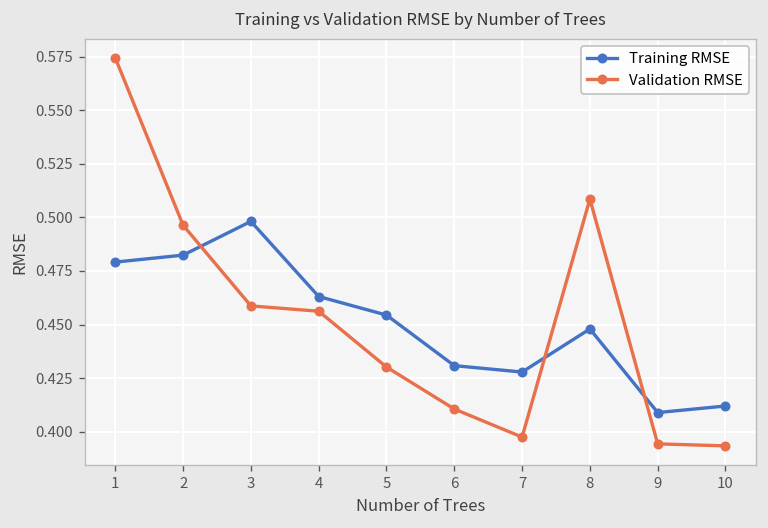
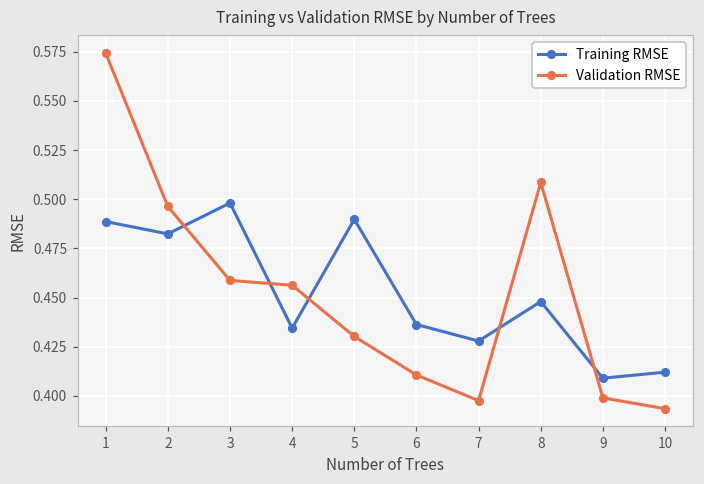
Training RMSE, 1: 0.479 -> 0.489
Training RMSE, 4: 0.463 -> 0.434
Training RMSE, 5: 0.454 -> 0.490
Training RMSE, 6: 0.431 -> 0.436
Validation RMSE, 9: 0.394 -> 0.399
